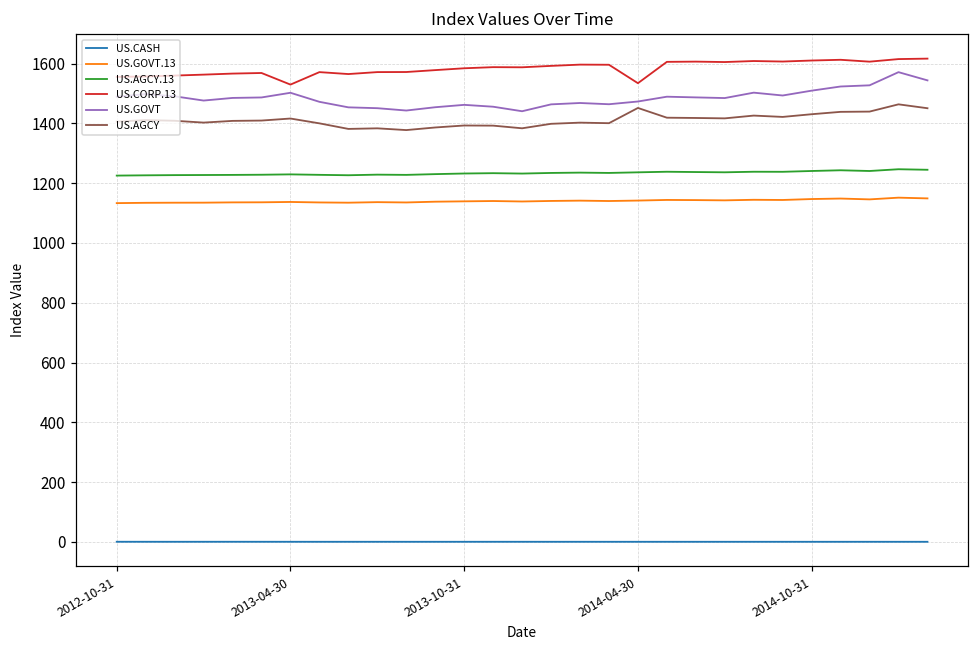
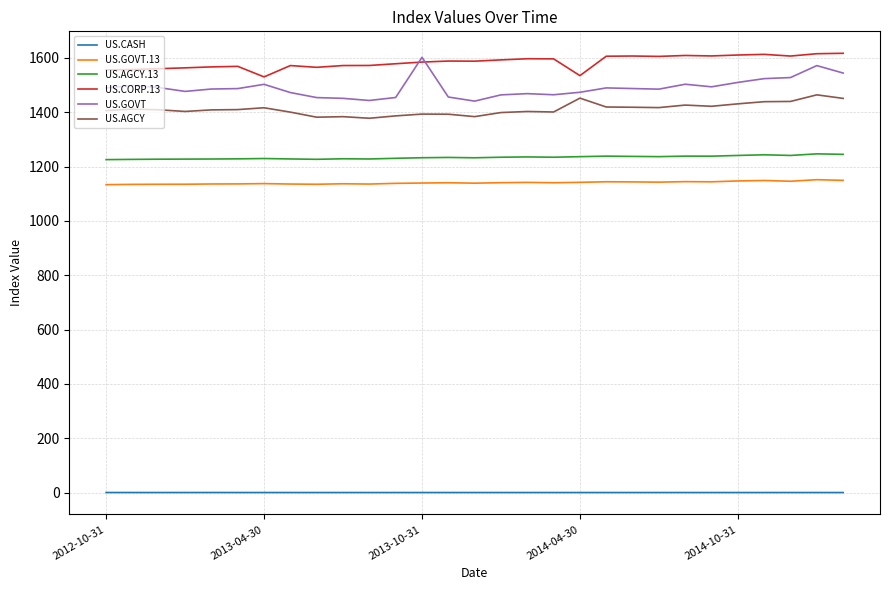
US.GOVT, 2013-10-31: 1460 -> 1600
